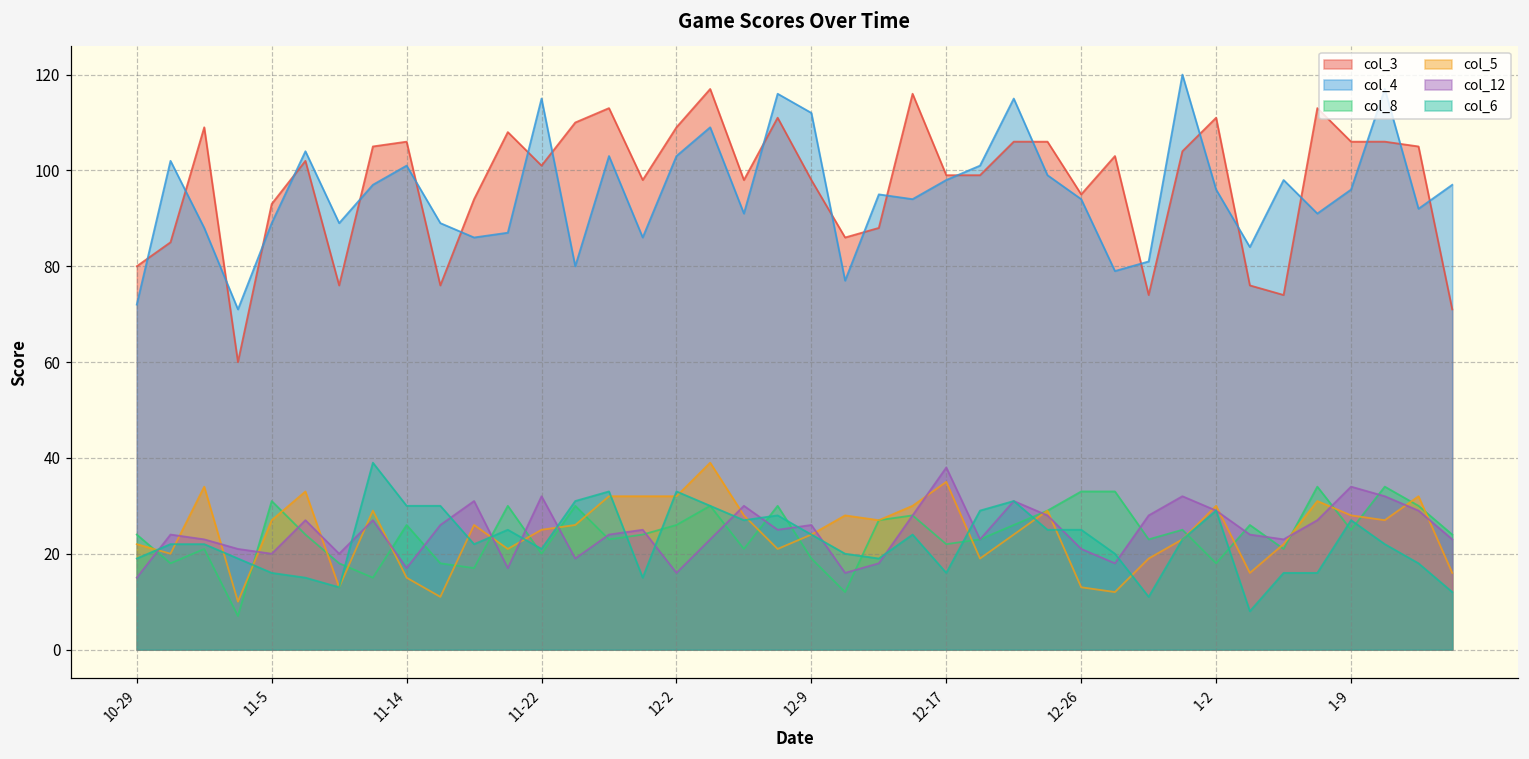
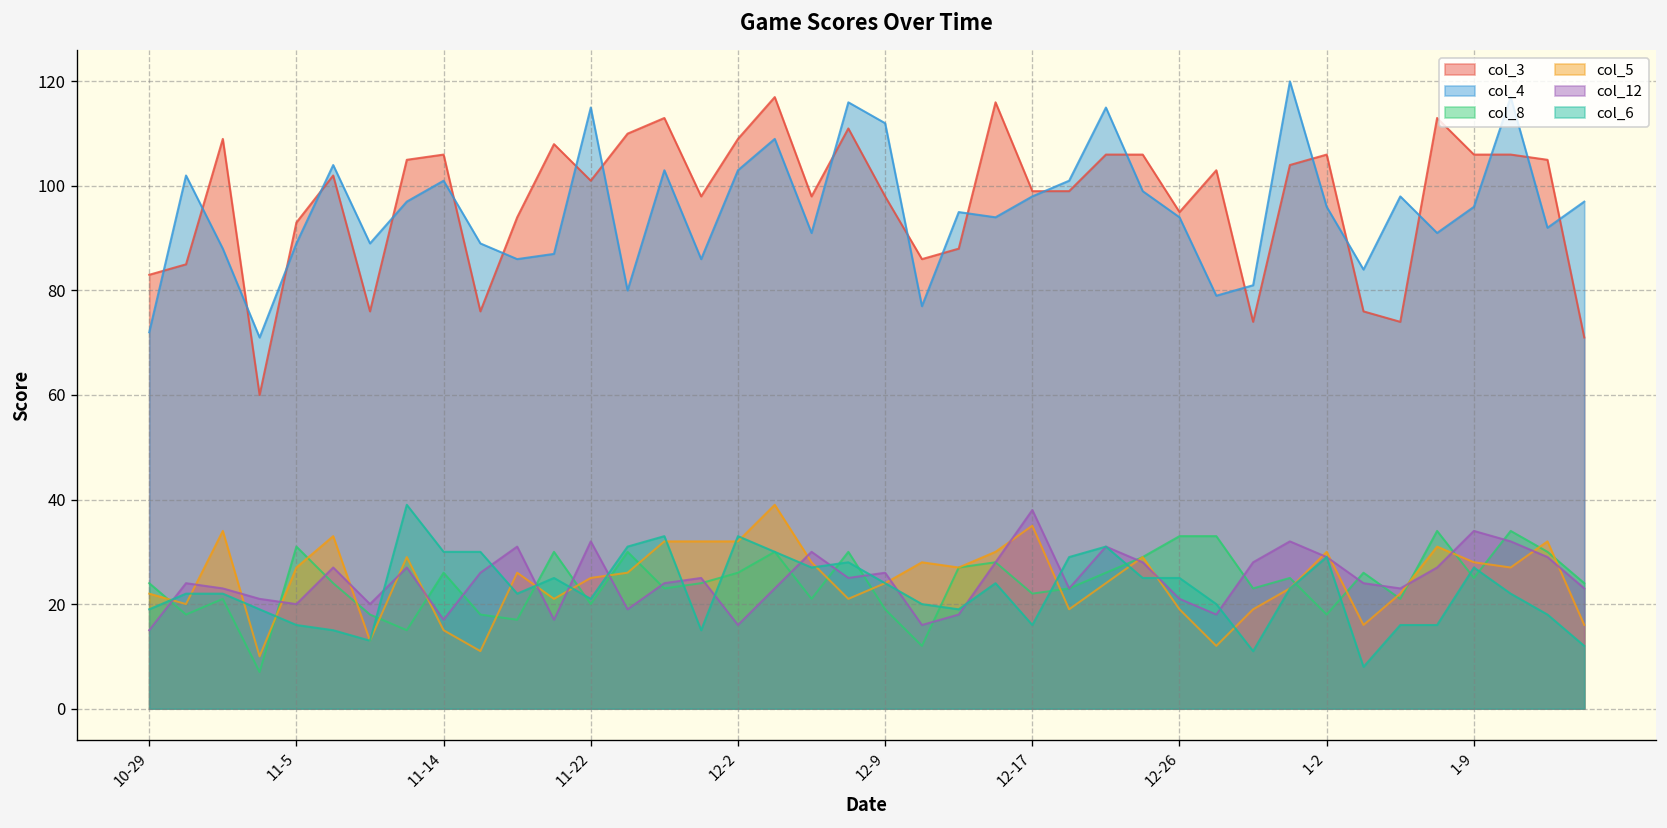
col_3, 10-29: 80 -> 83
col_5, 12-26: 13 -> 19
col_3, 1-2: 111 -> 106
